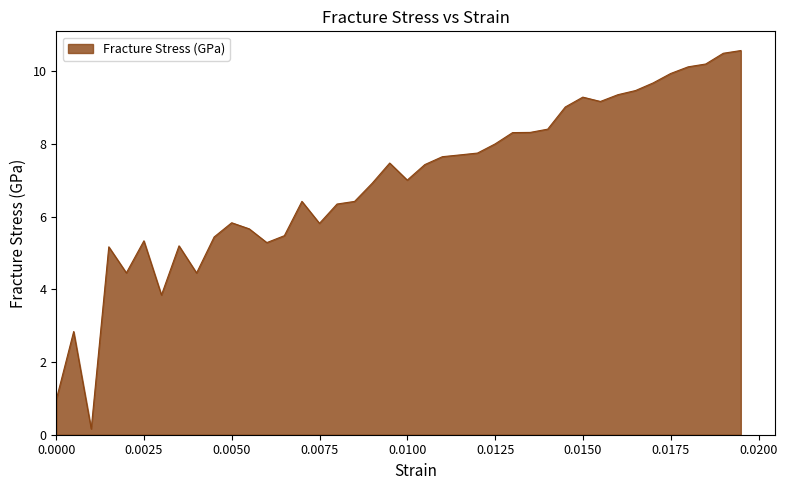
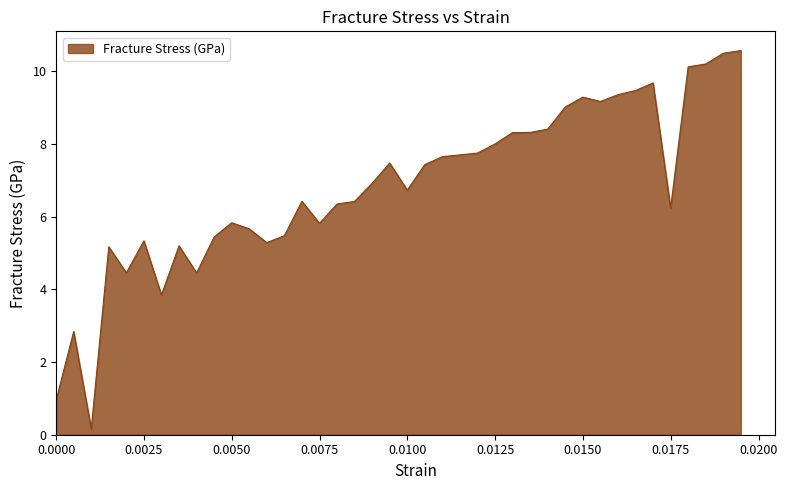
0.0100: 7.0 -> 6.7
0.0175: 9.9 -> 6.2
